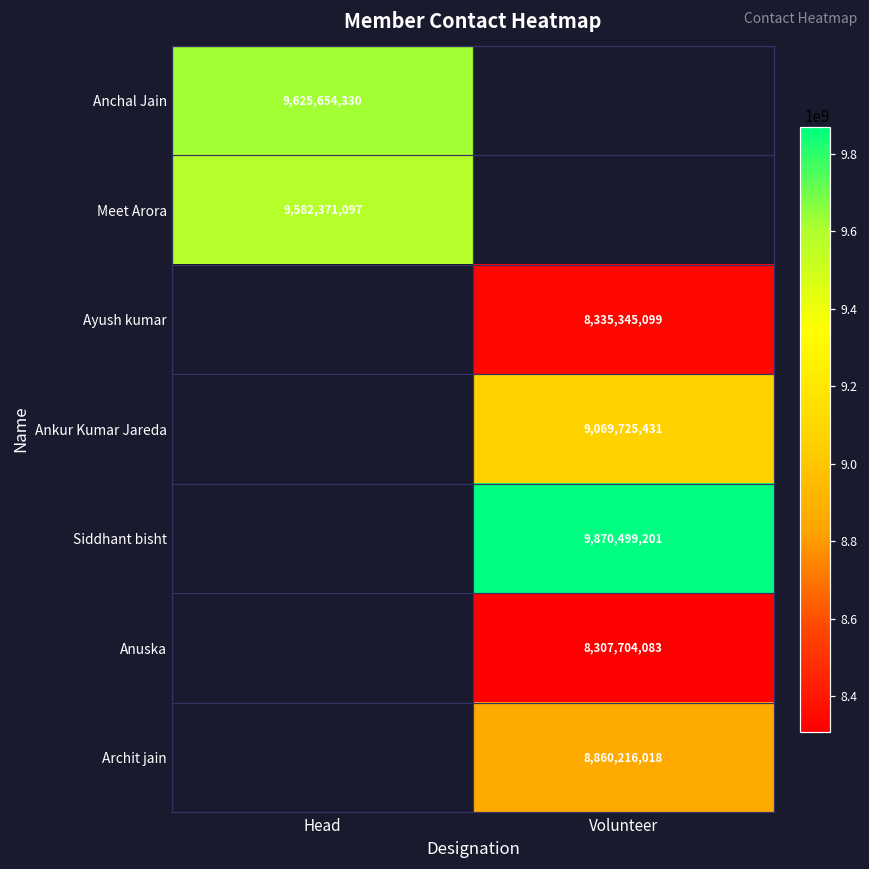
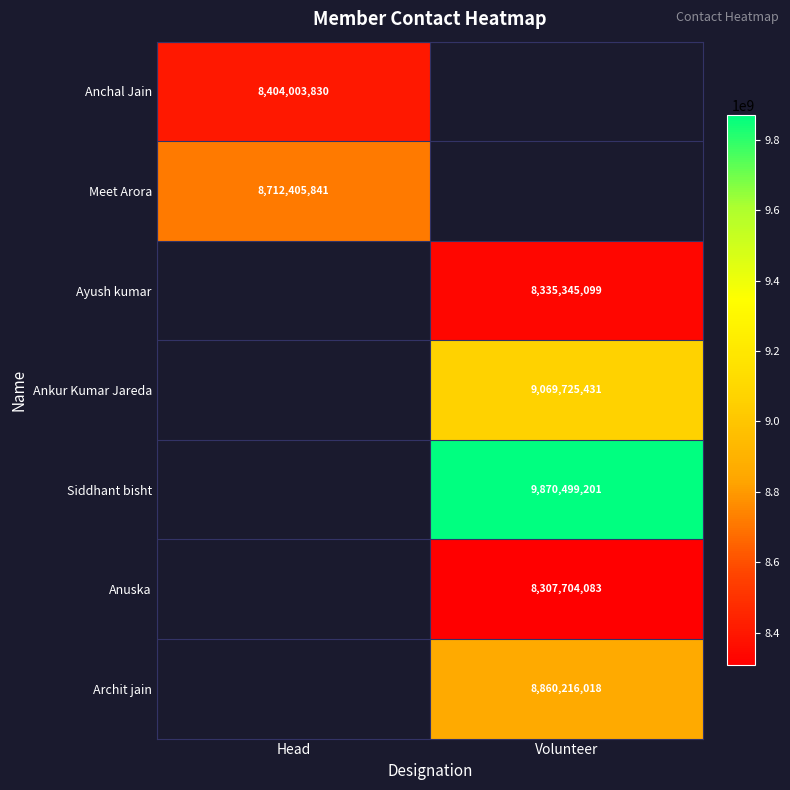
Anchal Jain, Head: 9,625,654,330 -> 8,404,003,830
Meet Arora, Head: 9,582,371,097 -> 8,712,405,841
